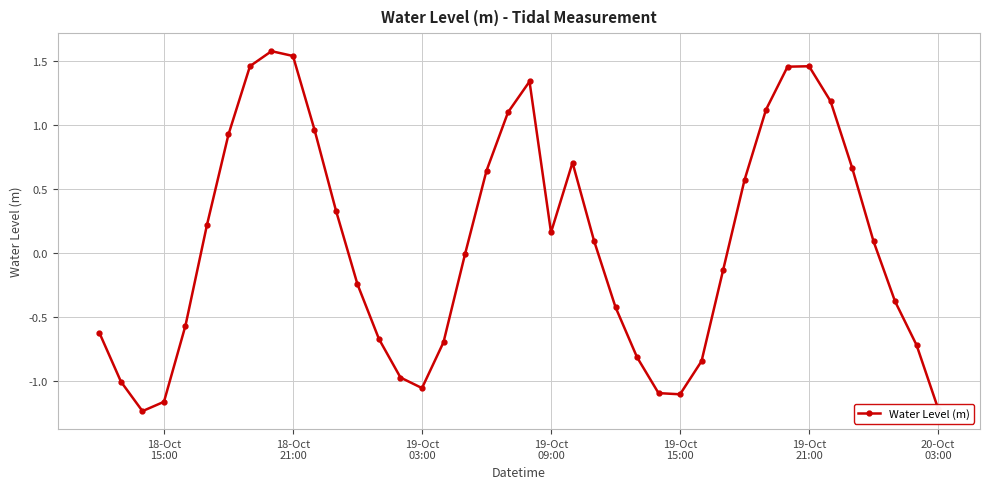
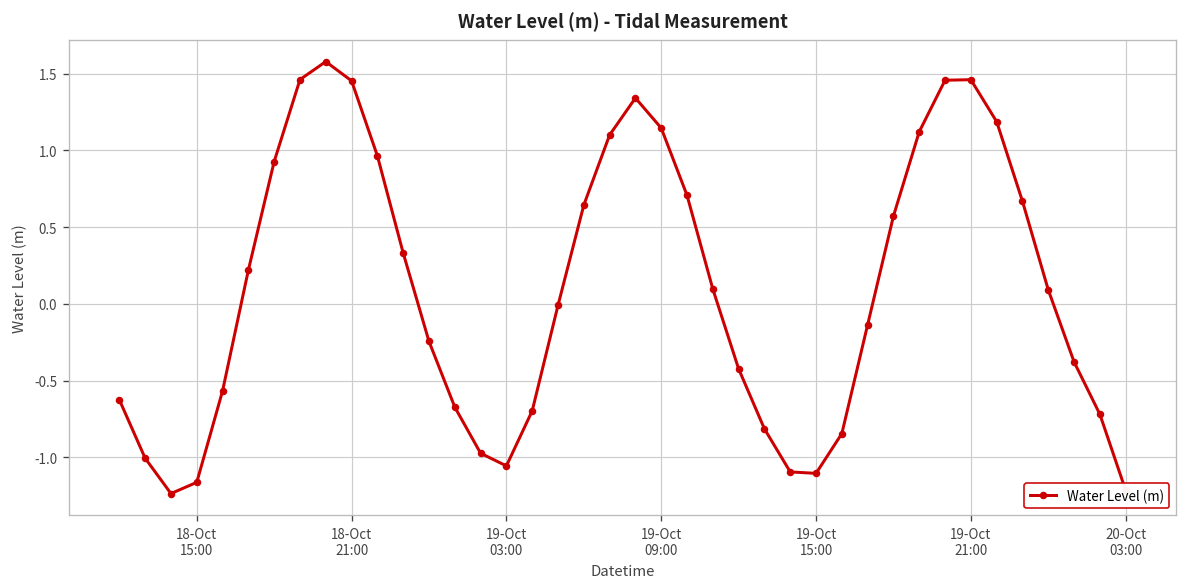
18-Oct 21:00: 1.54 -> 1.45
19-Oct 09:00: 0.16 -> 1.15
